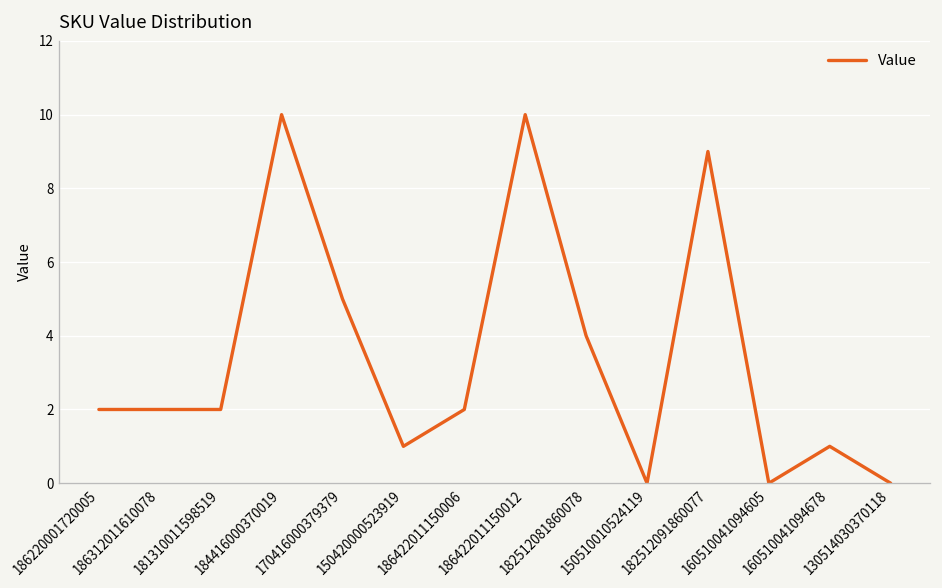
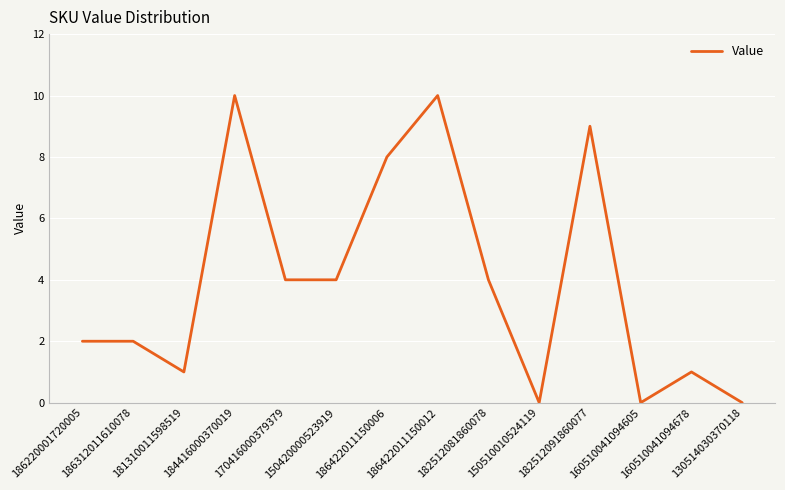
181310011598519: 2 -> 1
170416000379379: 5 -> 4
150420000523919: 1 -> 4
186422011150006: 2 -> 8
